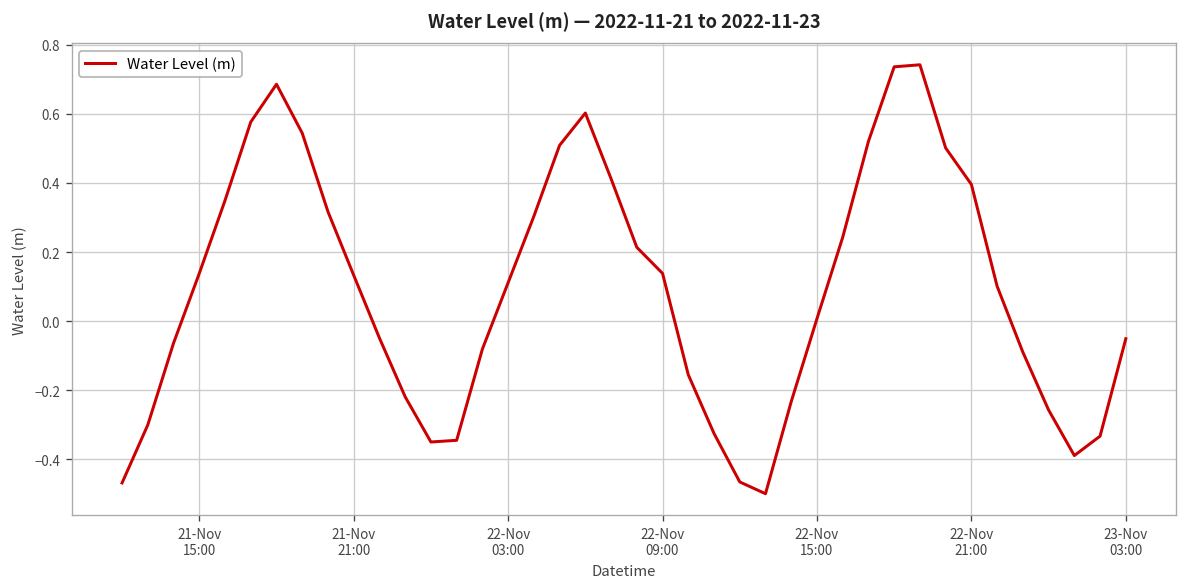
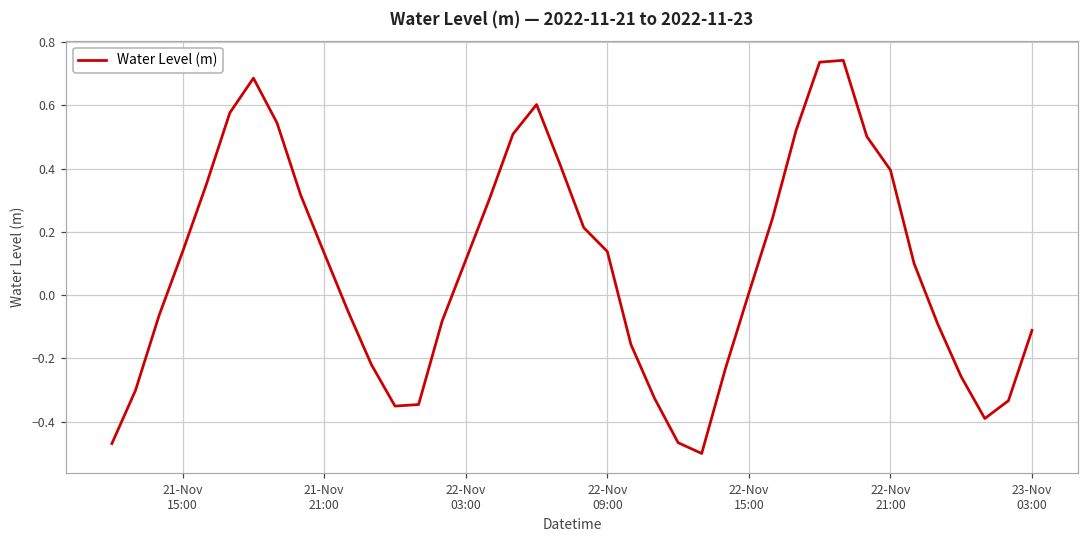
23-Nov 03:00: -0.05 -> -0.11
